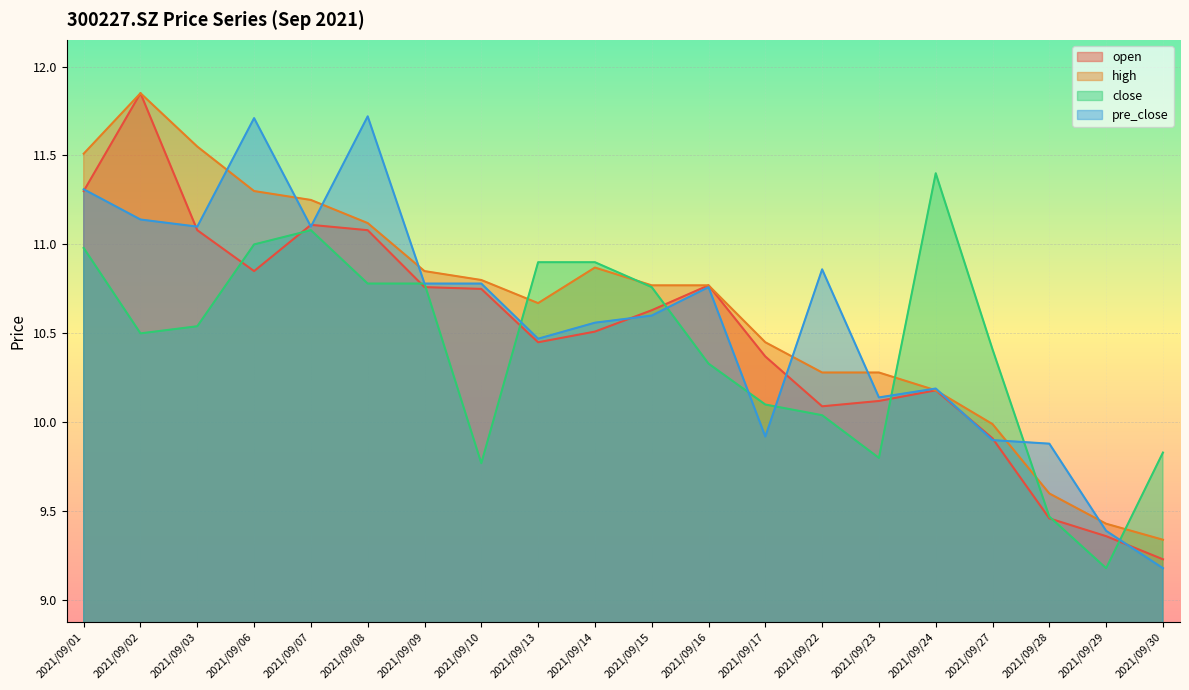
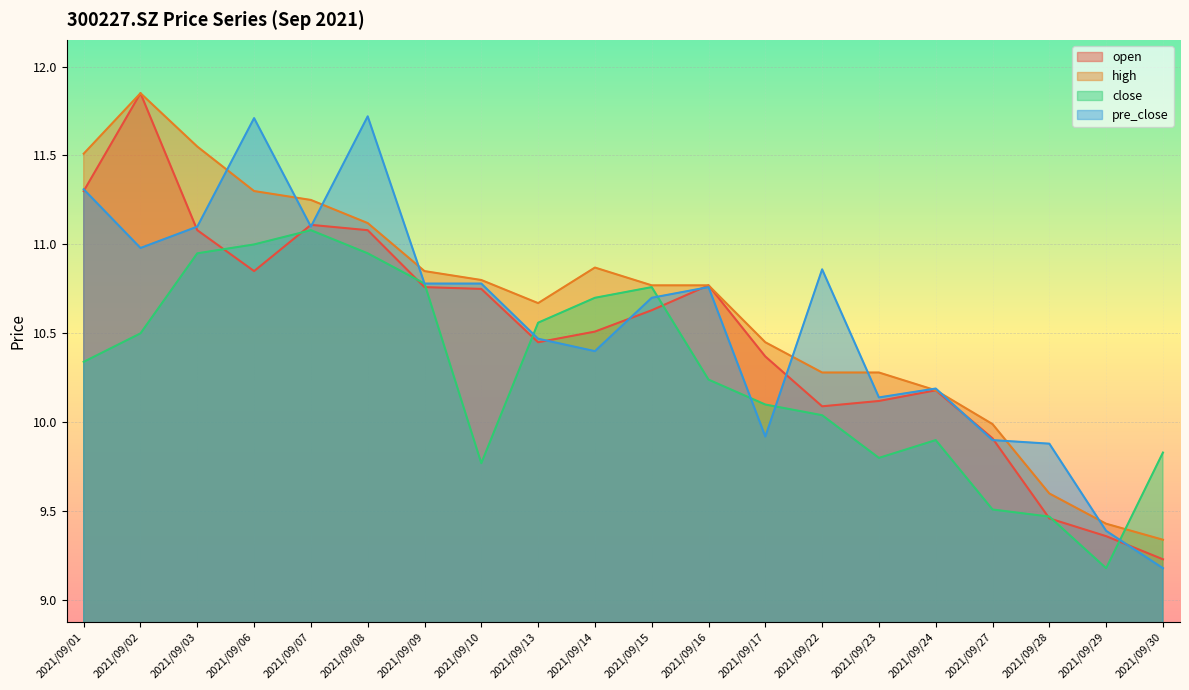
close, 2021/09/01: 10.98 -> 10.34
pre_close, 2021/09/02: 11.14 -> 10.98
close, 2021/09/03: 10.54 -> 10.95
close, 2021/09/08: 10.78 -> 10.95
close, 2021/09/13: 10.90 -> 10.56
close, 2021/09/14: 10.9 -> 10.7
pre_close, 2021/09/14: 10.56 -> 10.40
pre_close, 2021/09/15: 10.6 -> 10.7
close, 2021/09/16: 10.33 -> 10.24
close, 2021/09/24: 11.4 -> 9.9
close, 2021/09/27: 10.41 -> 9.51
